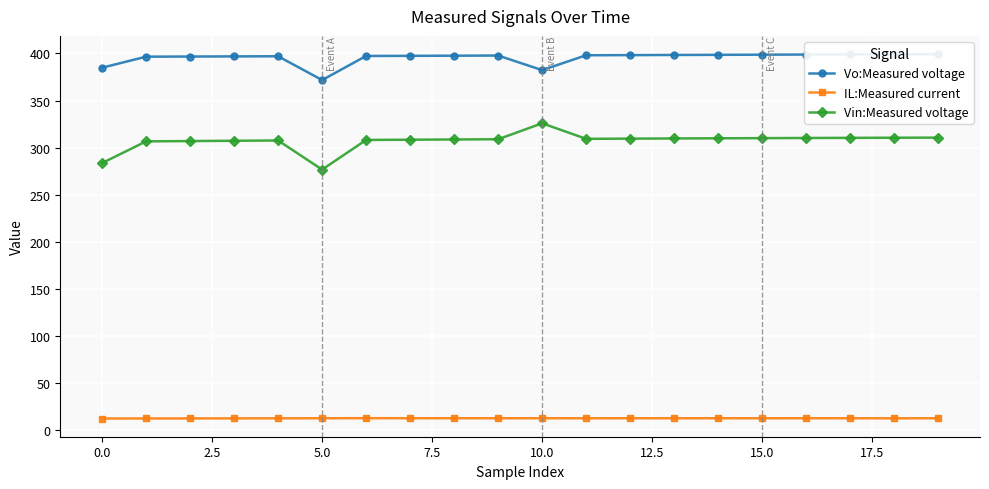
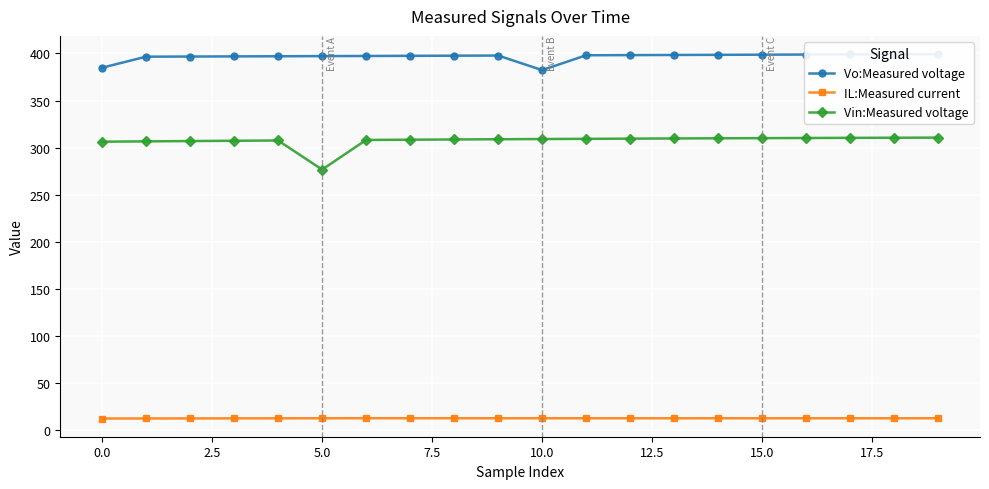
Vin:Measured voltage, 0.0: 280 -> 310
Vo:Measured voltage, 5.0: 370 -> 400
Vin:Measured voltage, 10.0: 330 -> 310
